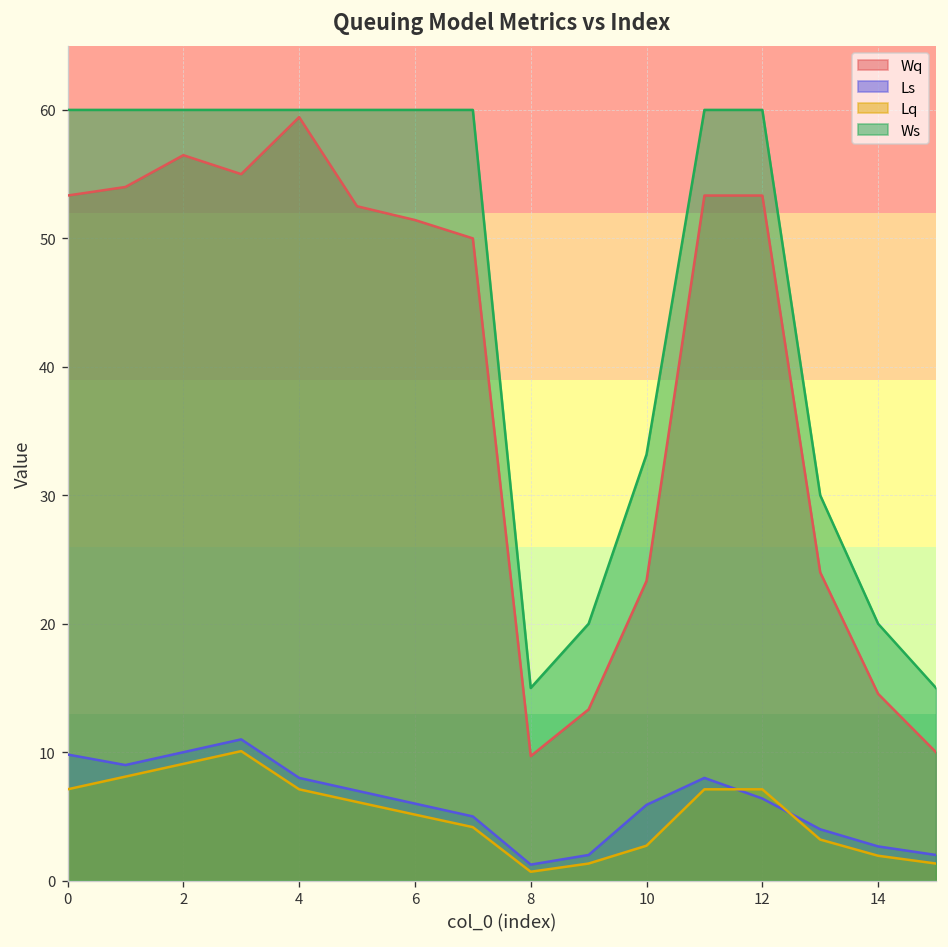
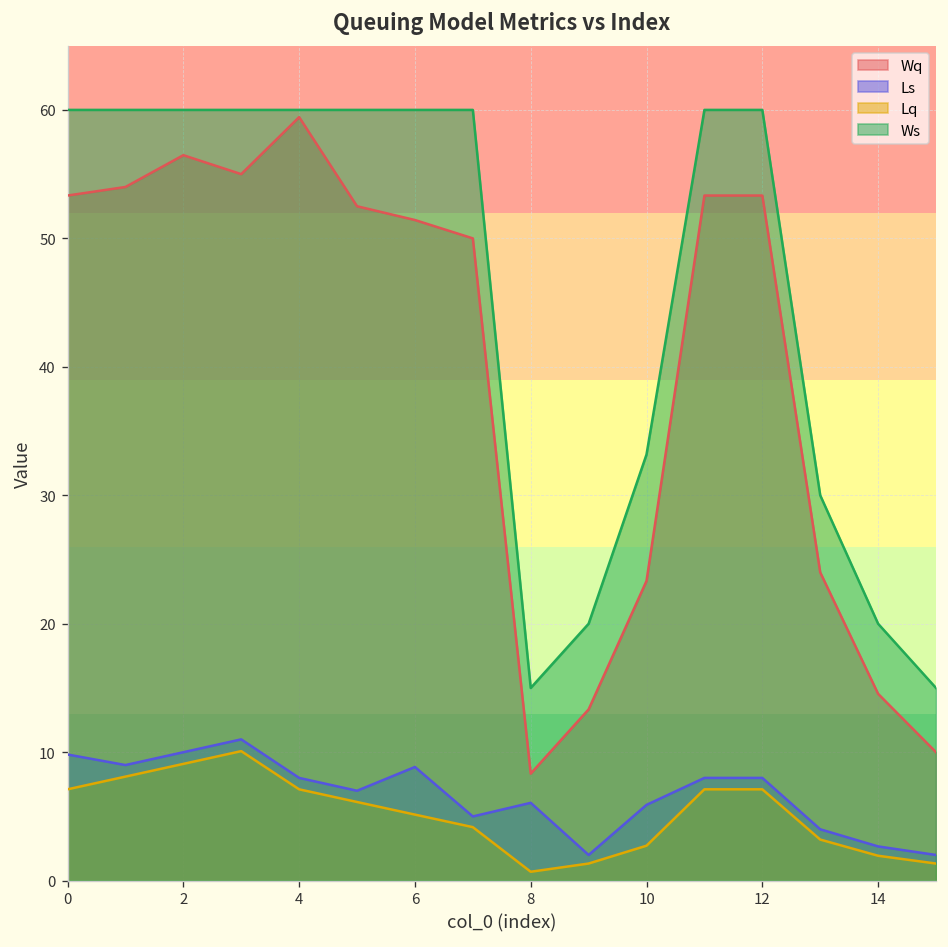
Ls, 6: 6.0 -> 8.9
Wq, 8: 9.7 -> 8.3
Ls, 8: 1.3 -> 6.1
Ls, 12: 6.4 -> 8.0
